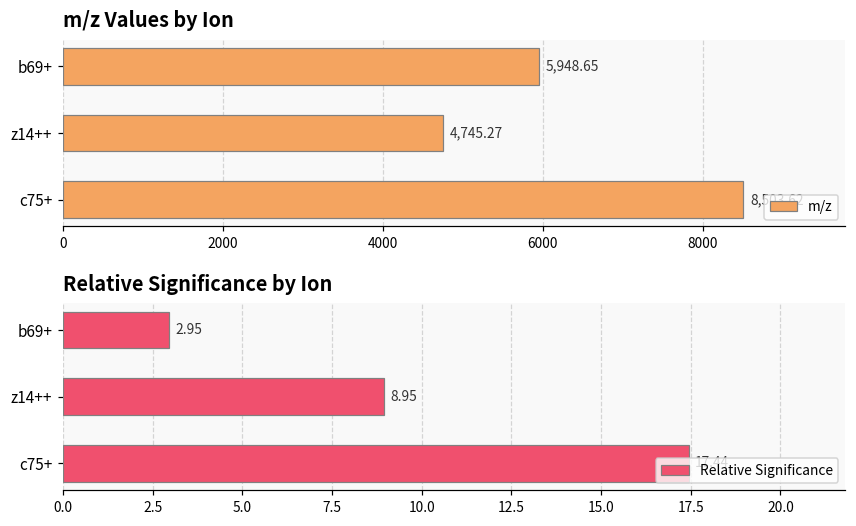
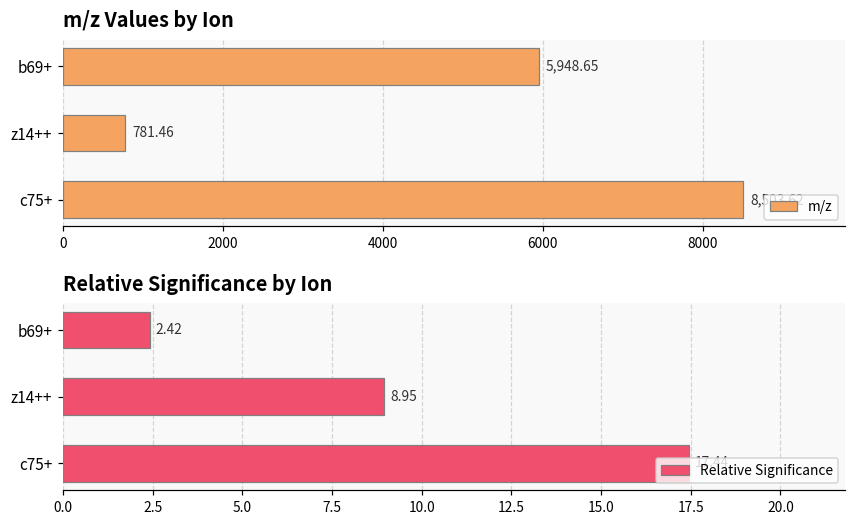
m/z Values by Ion, z14++: 4,745.27 -> 781.46
Relative Significance by Ion, b69+: 2.95 -> 2.42
